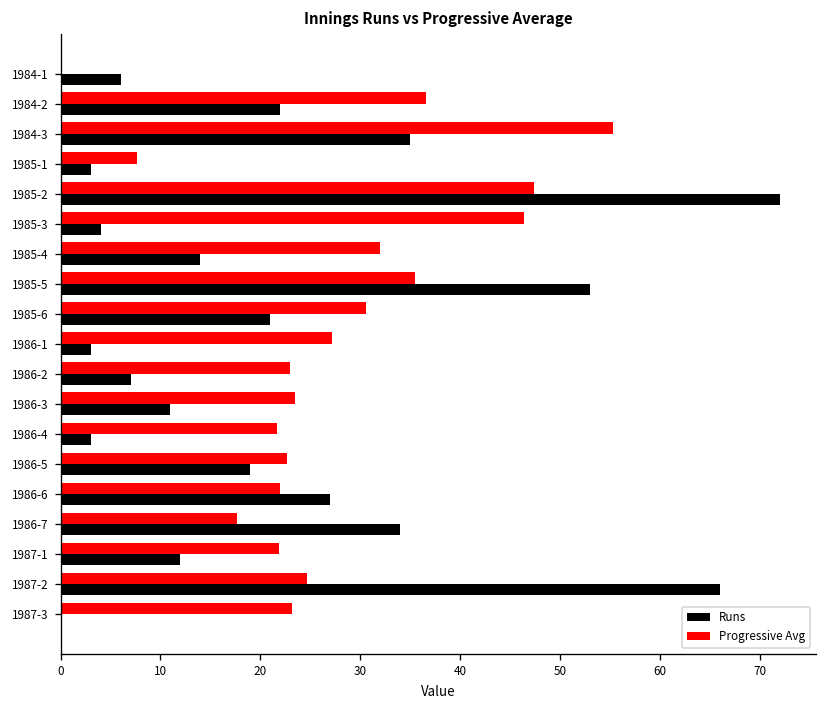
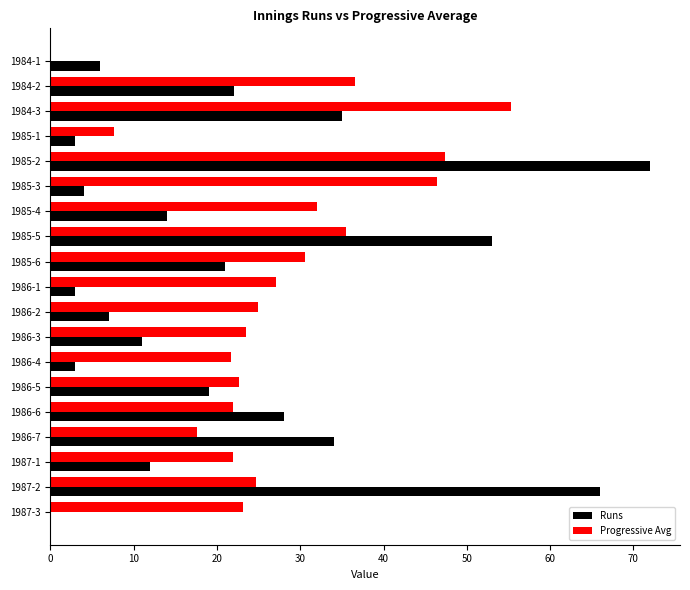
Progressive Avg, 1986-2: 23 -> 25
Runs, 1986-6: 27 -> 28
